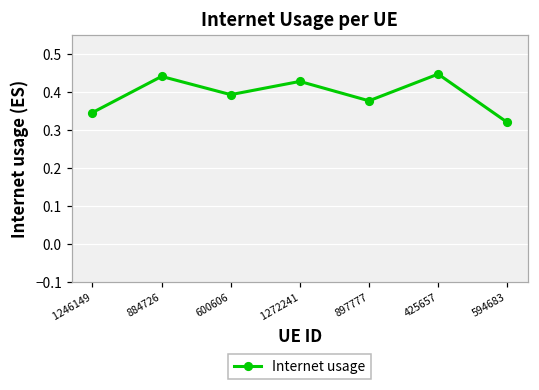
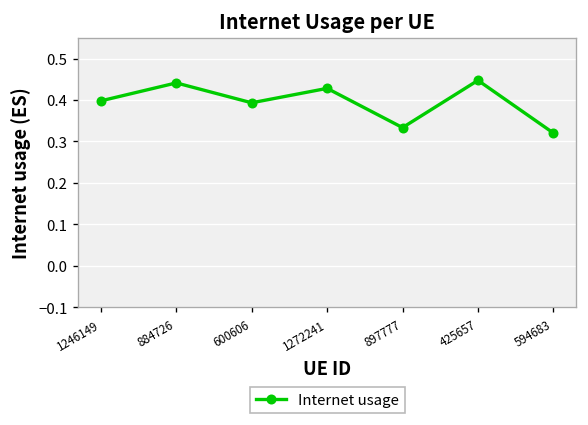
1246149: 0.35 -> 0.40
897777: 0.38 -> 0.33
